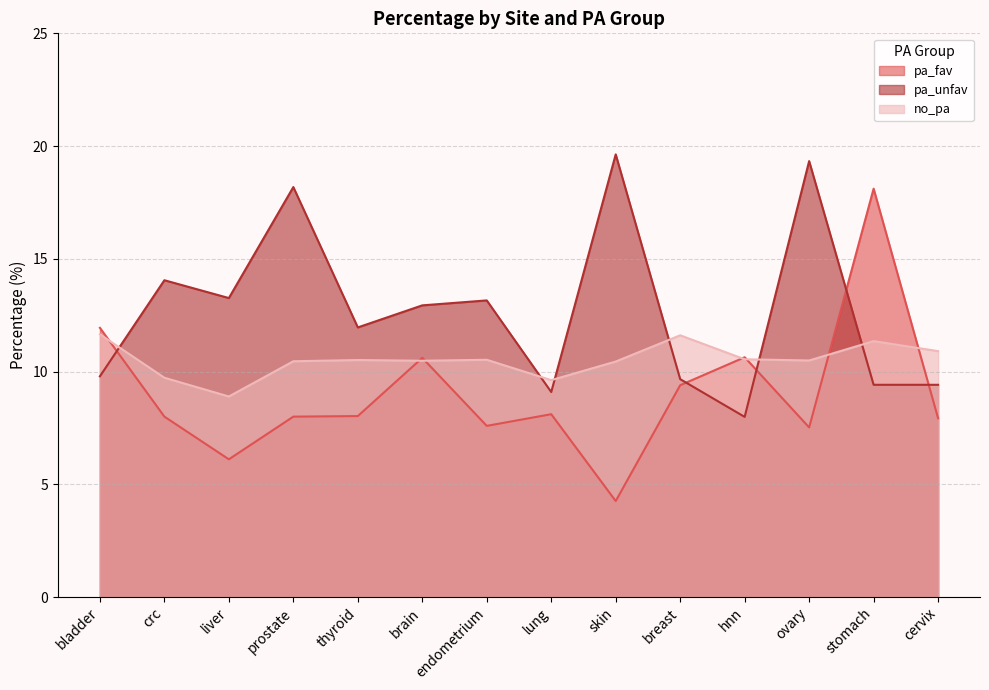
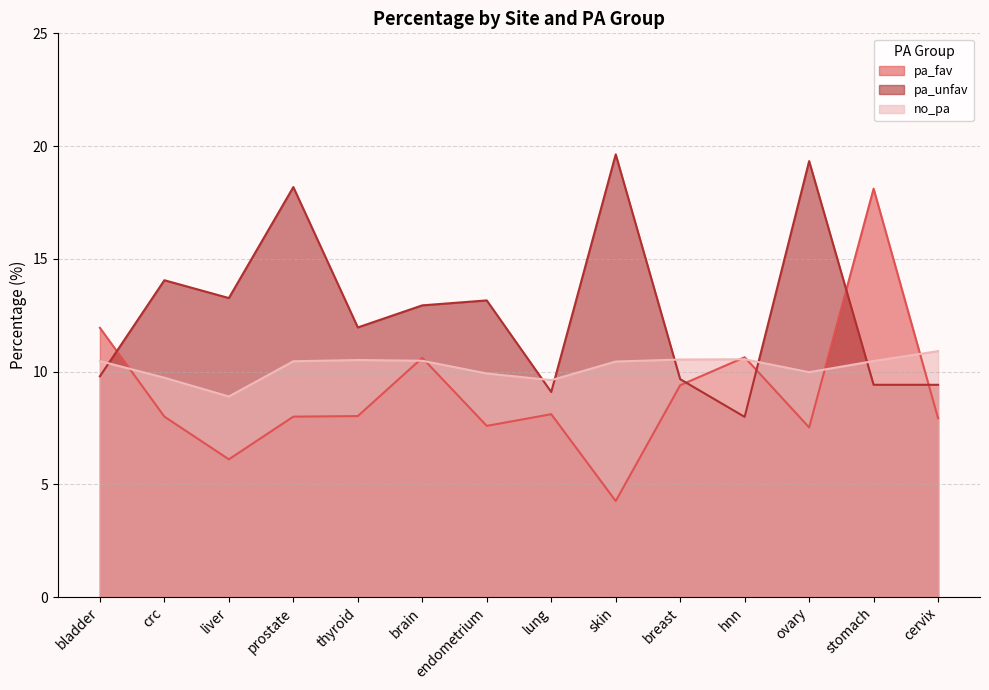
no_pa, bladder: 11.6 -> 10.5
no_pa, endometrium: 10.5 -> 9.9
no_pa, breast: 11.6 -> 10.5
no_pa, ovary: 10.5 -> 10.0
no_pa, stomach: 11.3 -> 10.5
